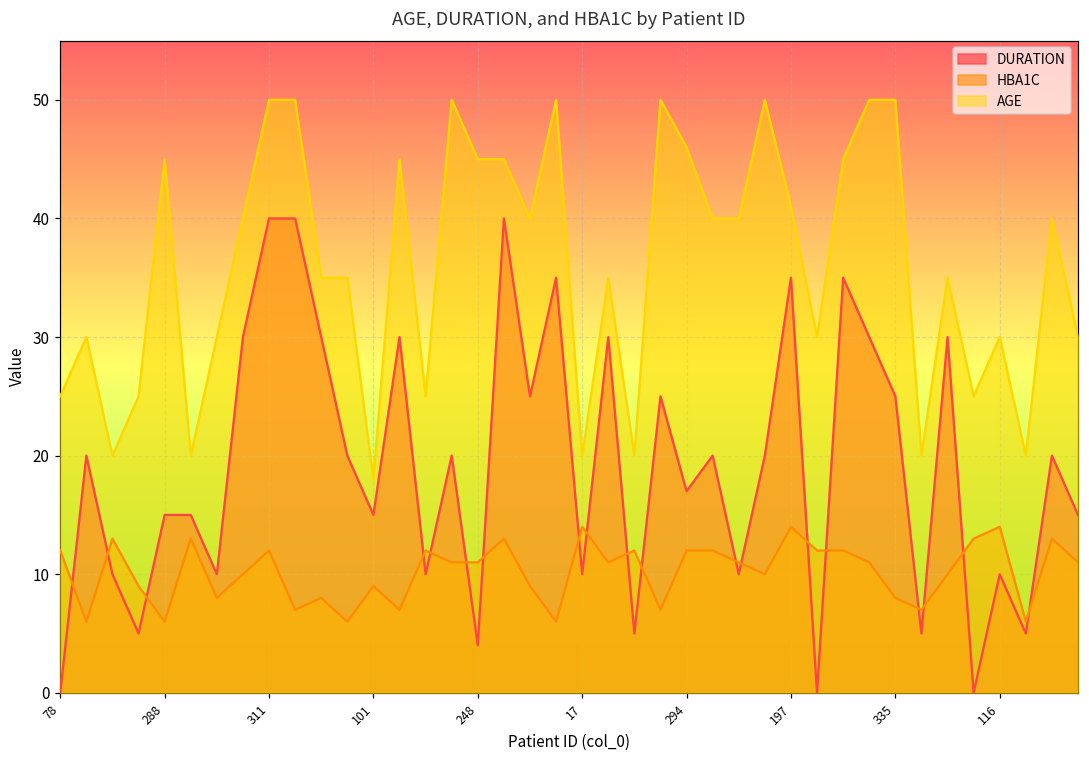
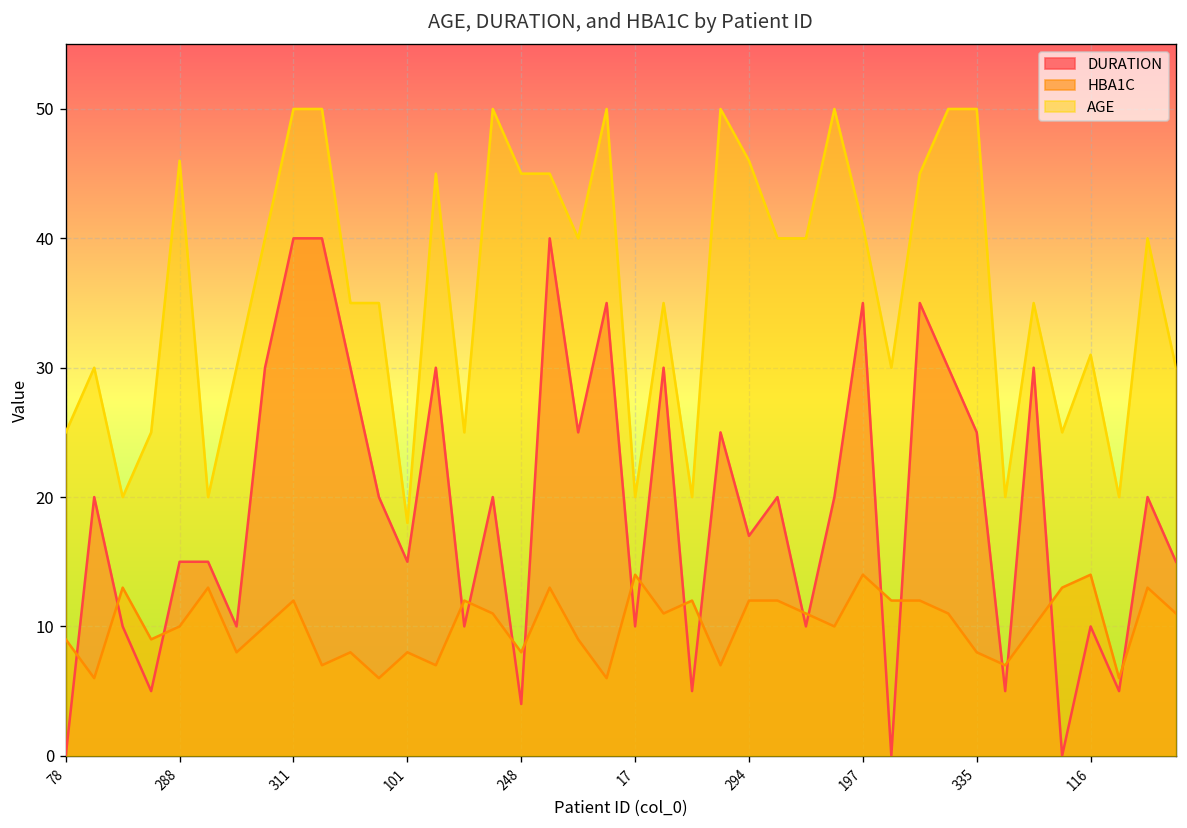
HBA1C, 78: 12 -> 9
HBA1C, 288: 6 -> 10
AGE, 288: 45 -> 46
HBA1C, 101: 9 -> 8
HBA1C, 248: 11 -> 8
AGE, 116: 30 -> 31
